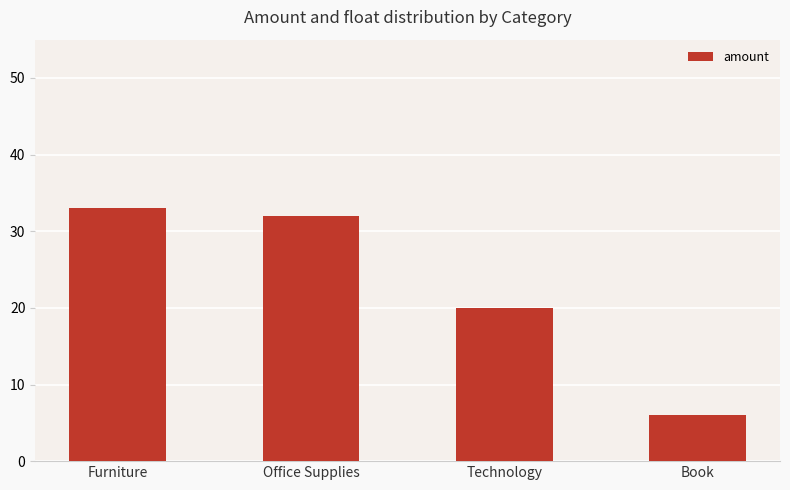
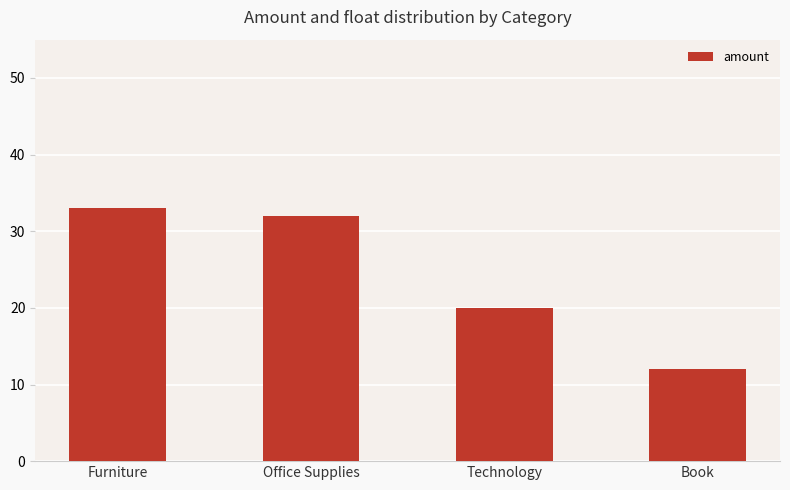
Book: 6 -> 12
